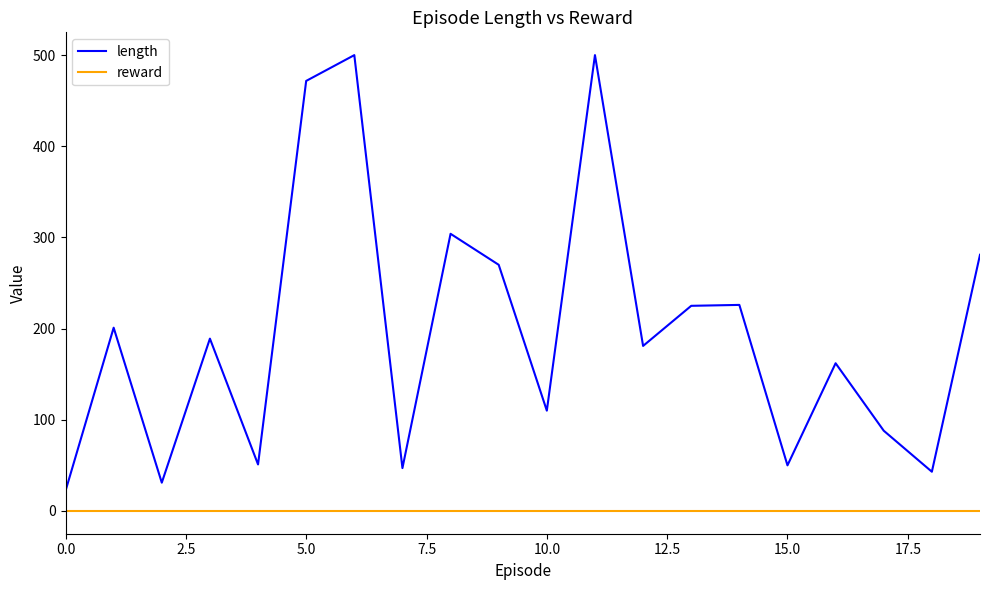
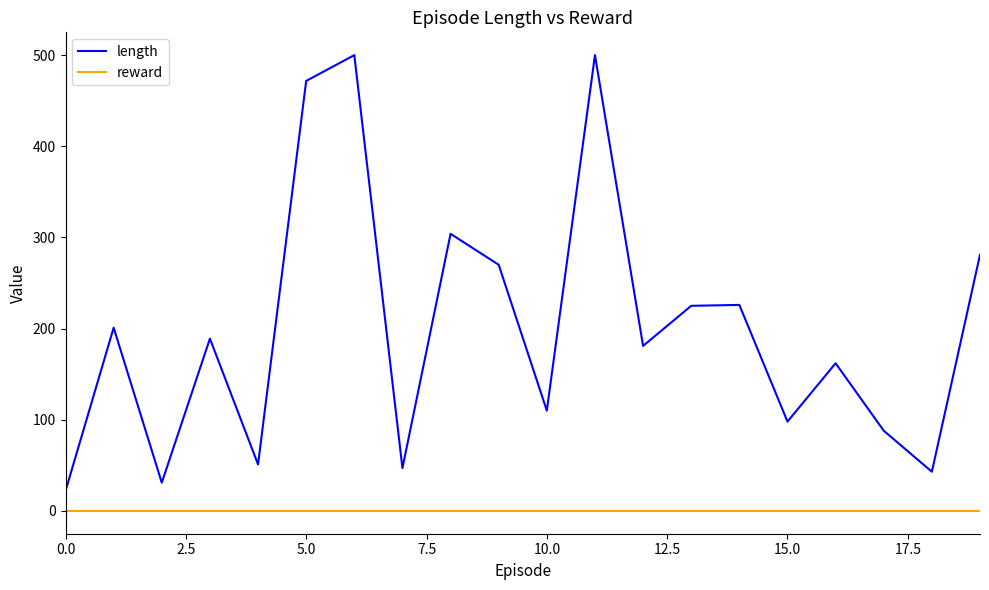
length, 15.0: 50 -> 100
